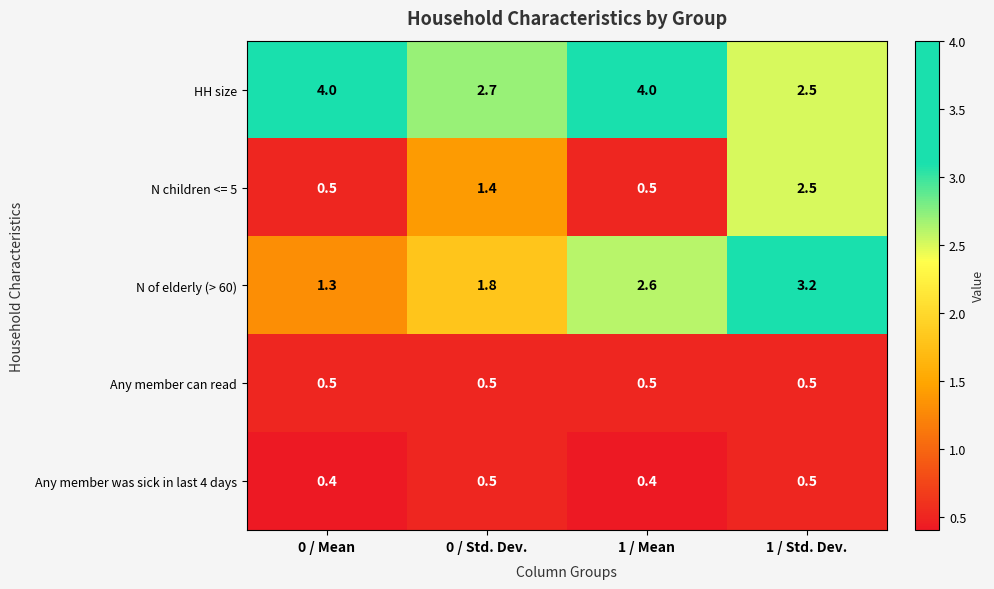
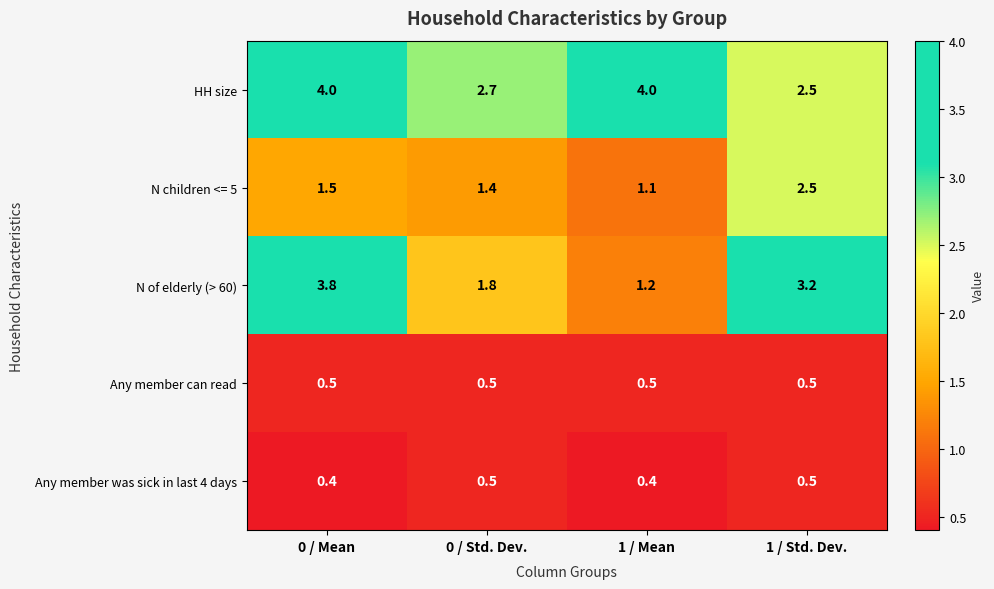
N children <= 5, 0 / Mean: 0.5 -> 1.5
N children <= 5, 1 / Mean: 0.5 -> 1.1
N of elderly (> 60), 0 / Mean: 1.3 -> 3.8
N of elderly (> 60), 1 / Mean: 2.6 -> 1.2
